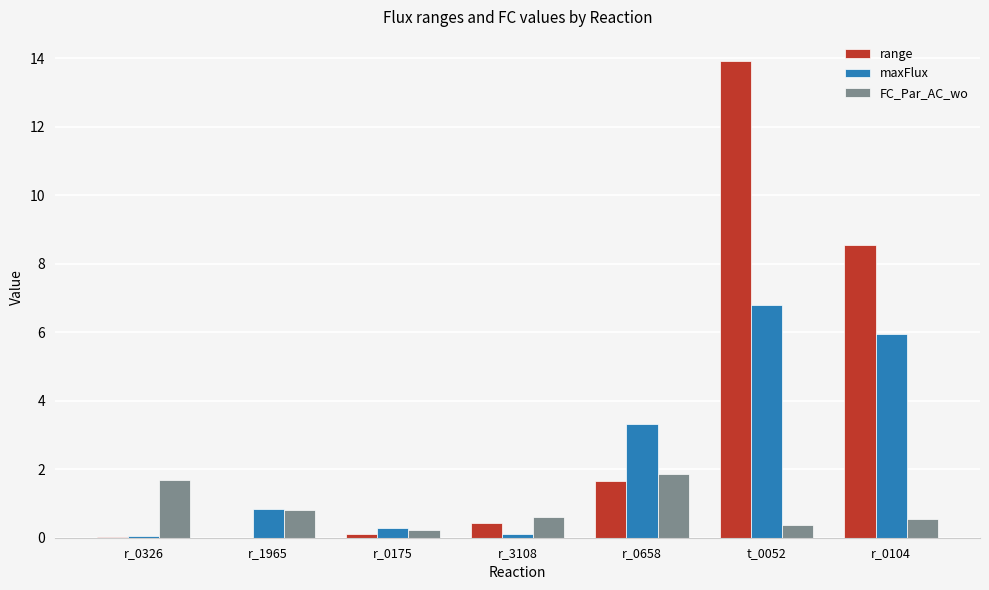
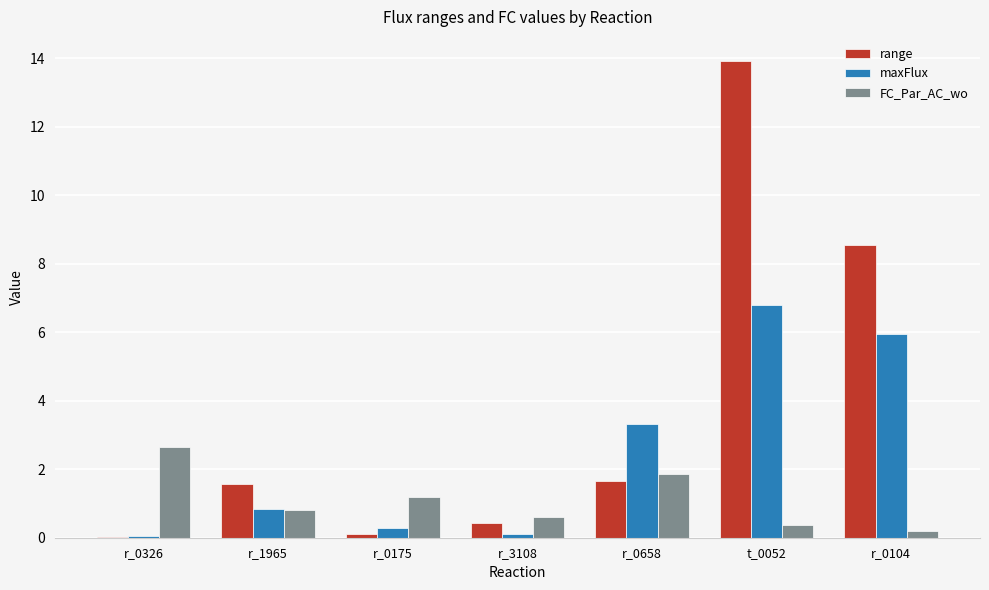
FC_Par_AC_wo, r_0326: 1.7 -> 2.6
range, r_1965: 0.0 -> 1.6
FC_Par_AC_wo, r_0175: 0.2 -> 1.2
FC_Par_AC_wo, r_0104: 0.5 -> 0.2
